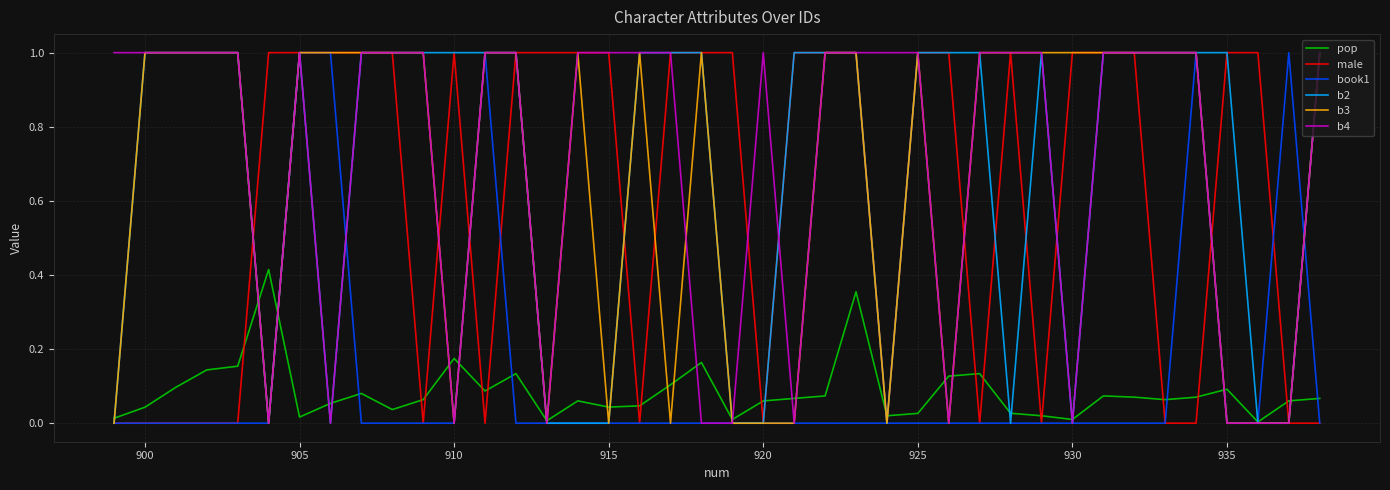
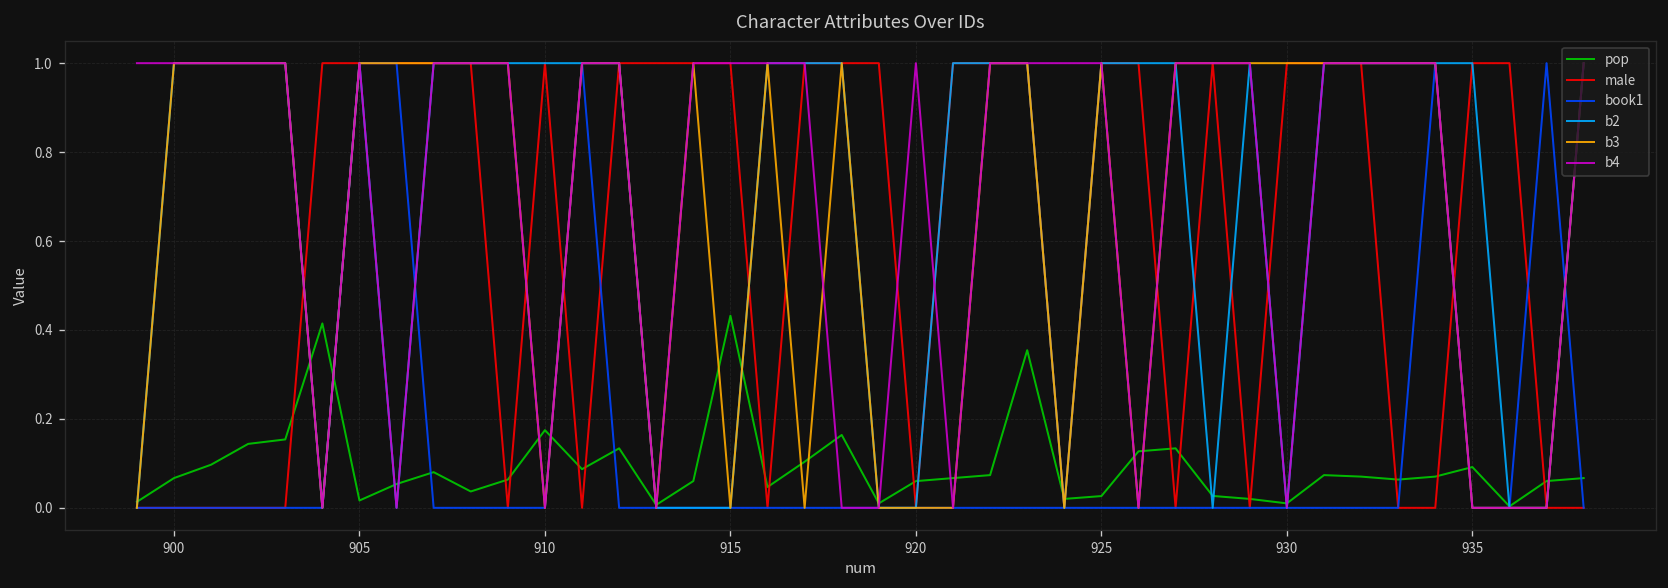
pop, 900: 0.04 -> 0.07
pop, 915: 0.04 -> 0.43
